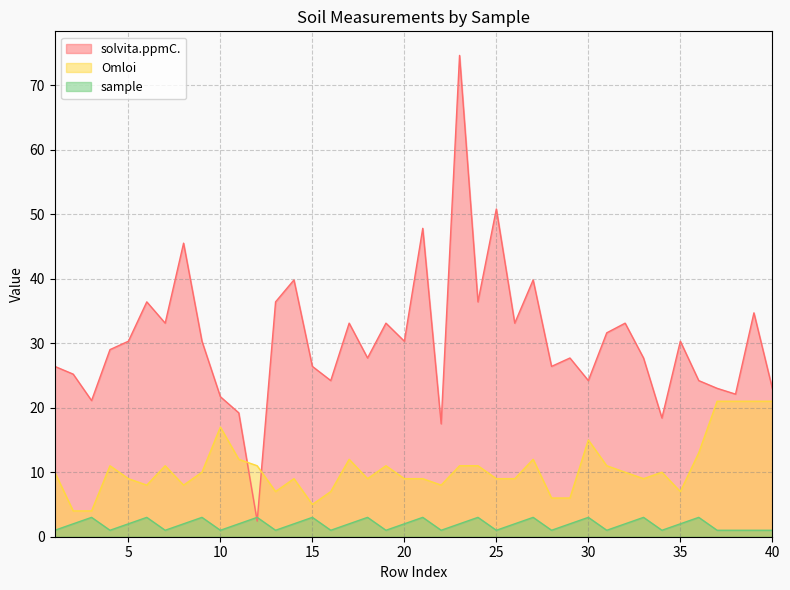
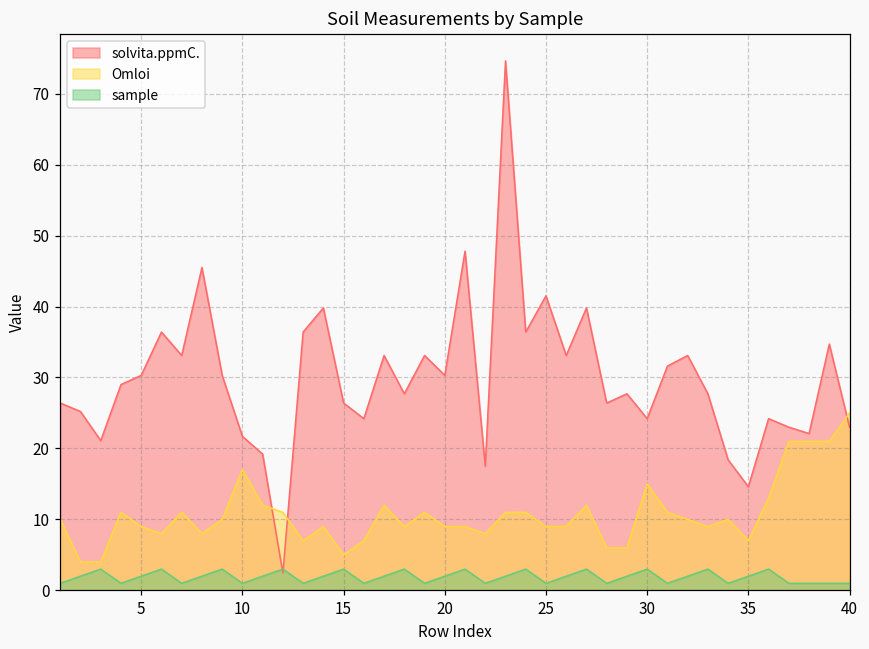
solvita.ppmC., 25: 51 -> 42
solvita.ppmC., 35: 30 -> 15
Omloi, 40: 21 -> 25
